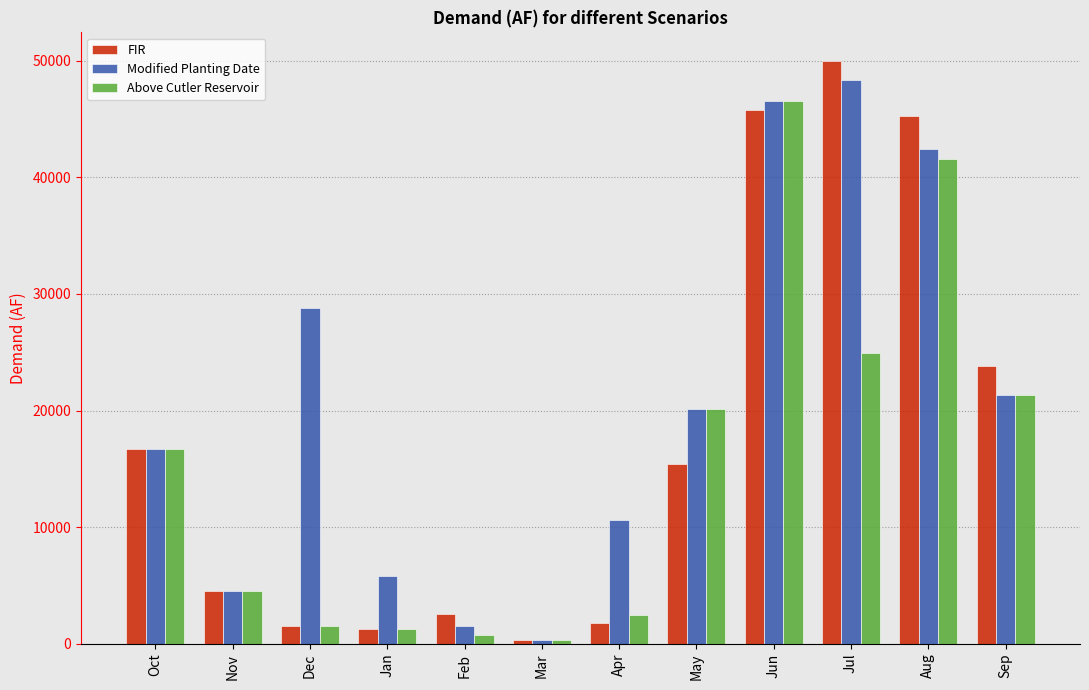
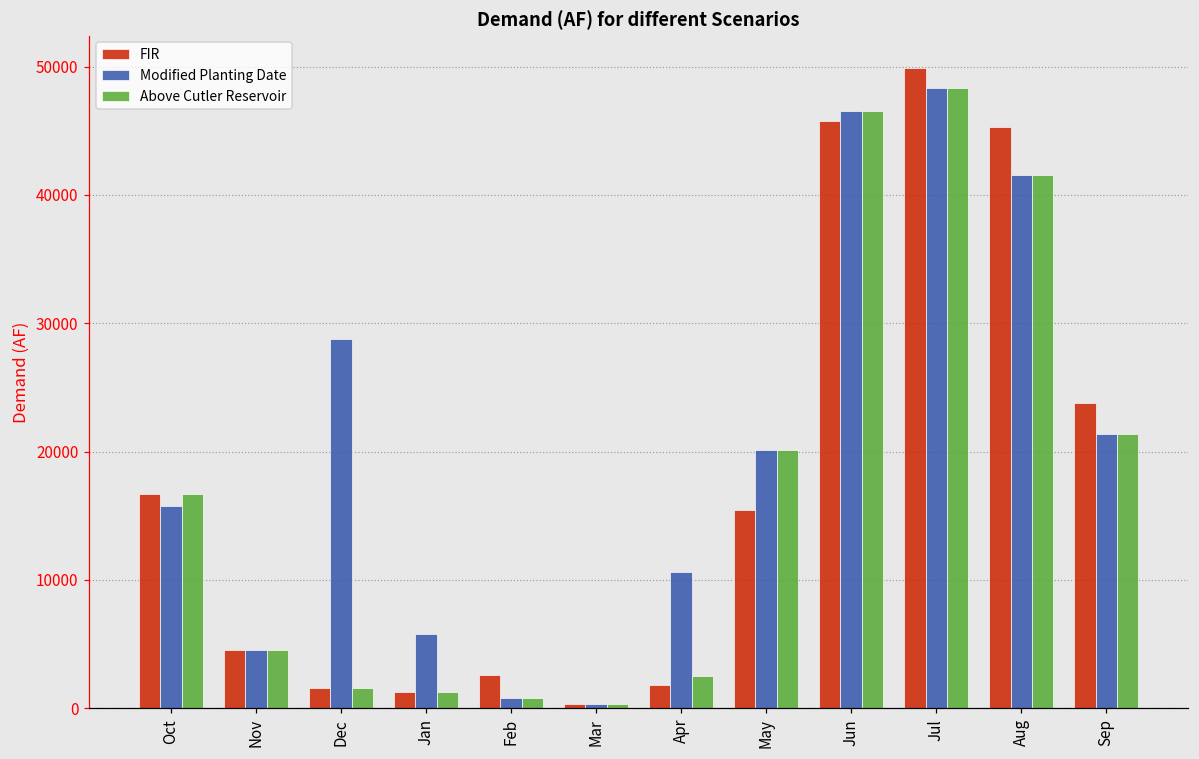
Modified Planting Date, Oct: 16700 -> 15800
Modified Planting Date, Feb: 1600 -> 800
Above Cutler Reservoir, Jul: 25000 -> 48400
Modified Planting Date, Aug: 42400 -> 41500
